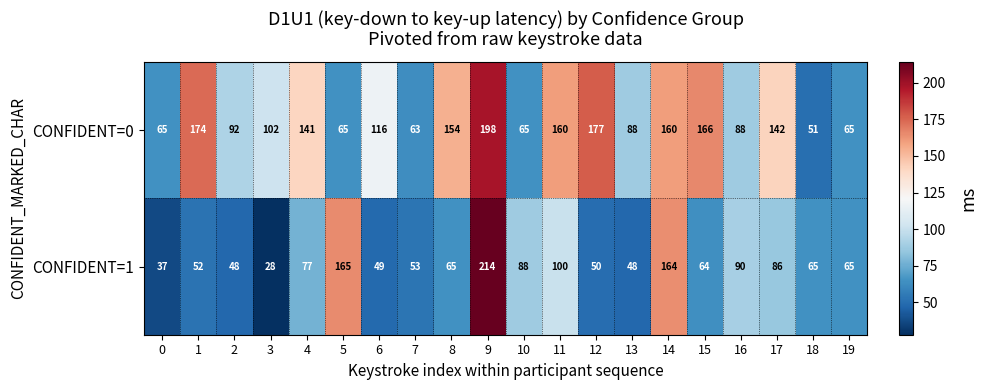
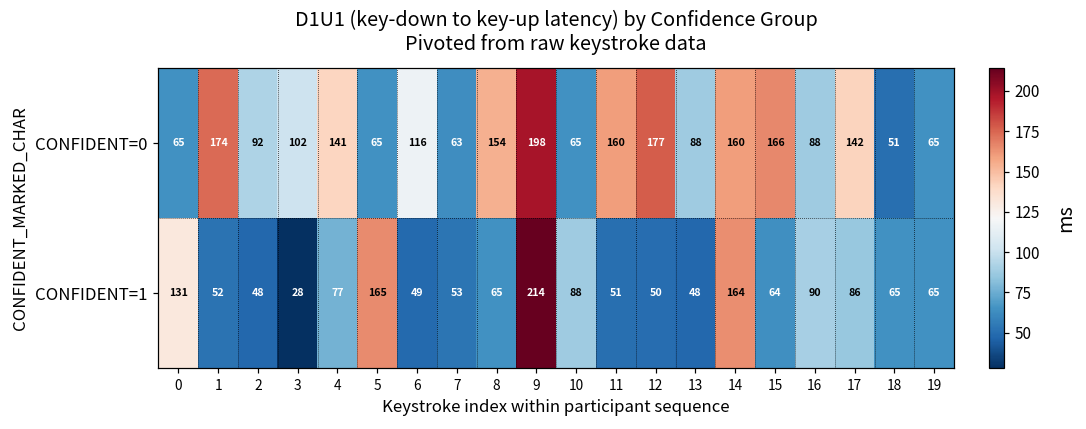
CONFIDENT=1, 0: 37 -> 131
CONFIDENT=1, 11: 100 -> 51
